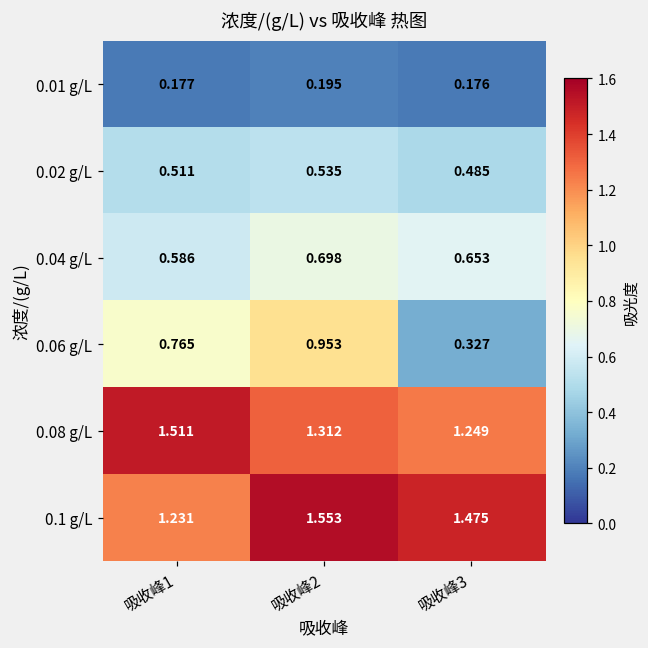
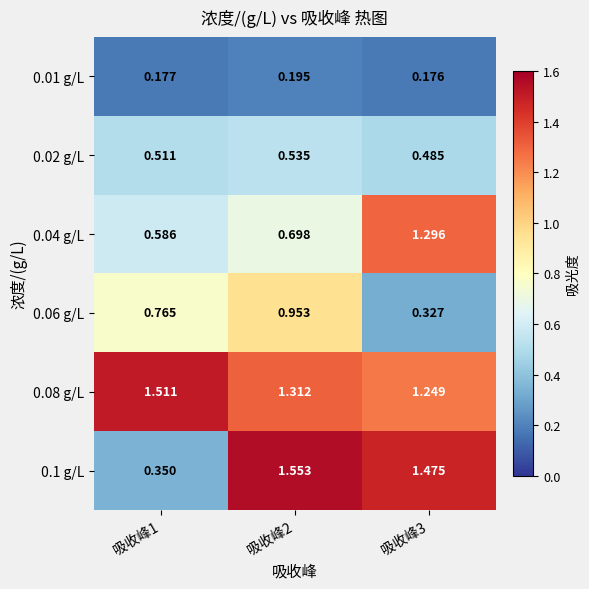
0.04 g/L, 吸收峰3: 0.653 -> 1.296
0.1 g/L, 吸收峰1: 1.231 -> 0.350
